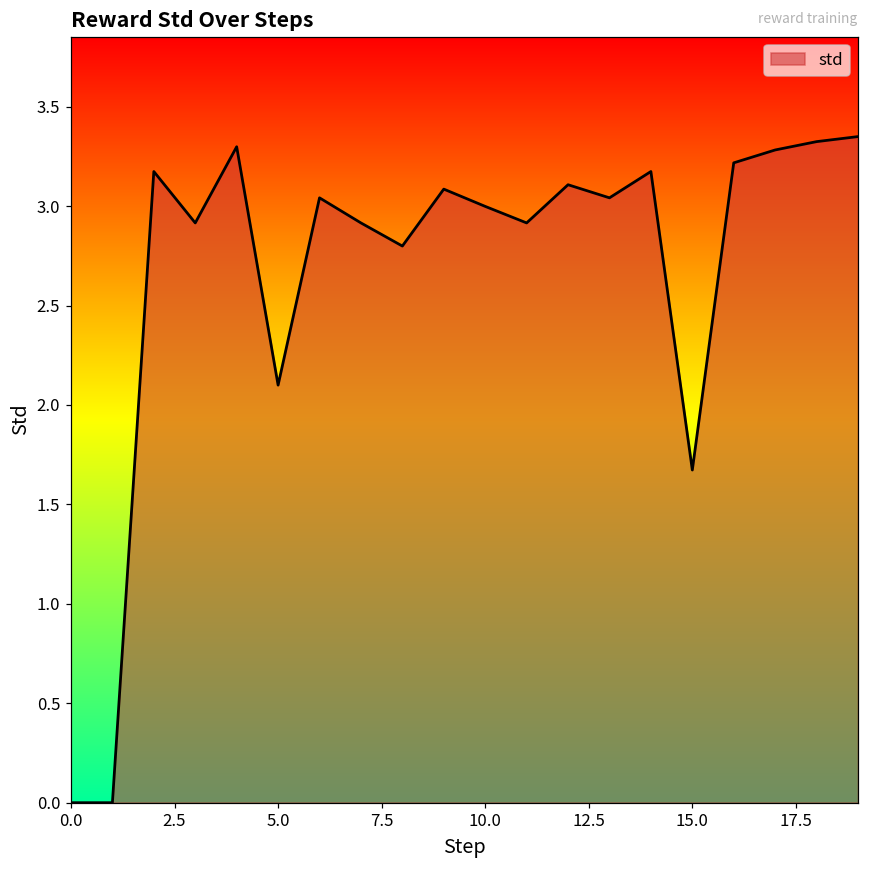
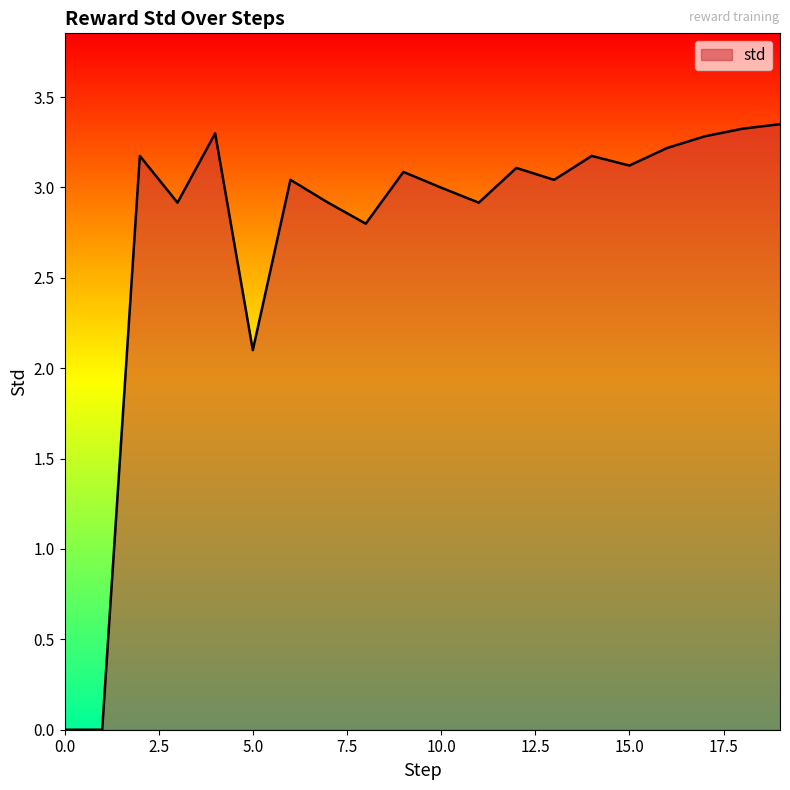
15.0: 1.67 -> 3.12
